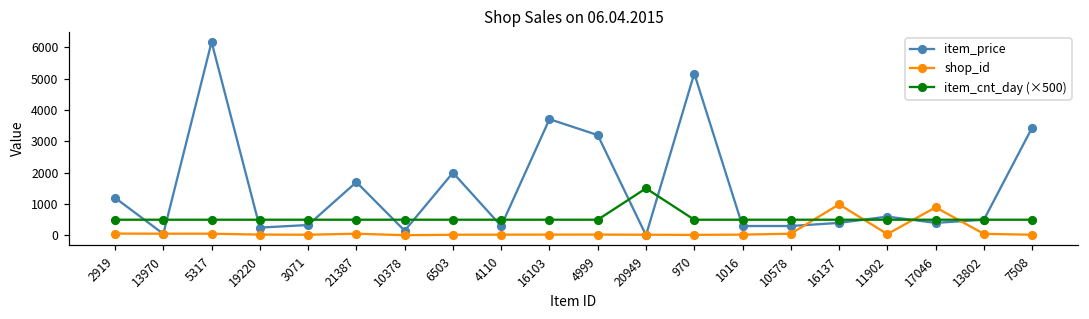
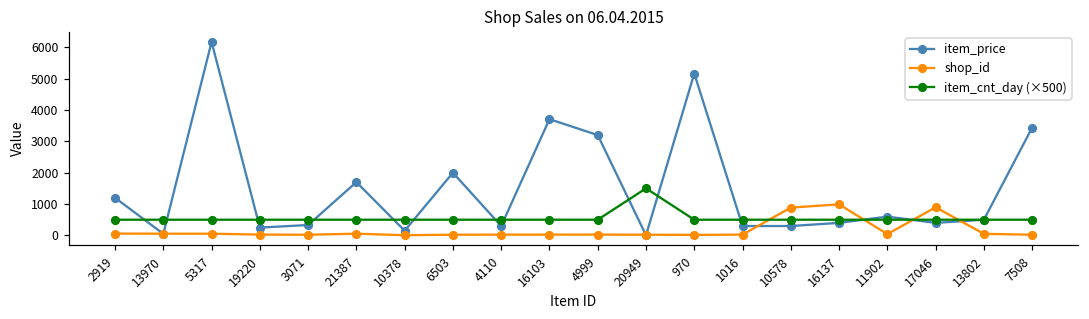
shop_id, 10578: 100 -> 900
